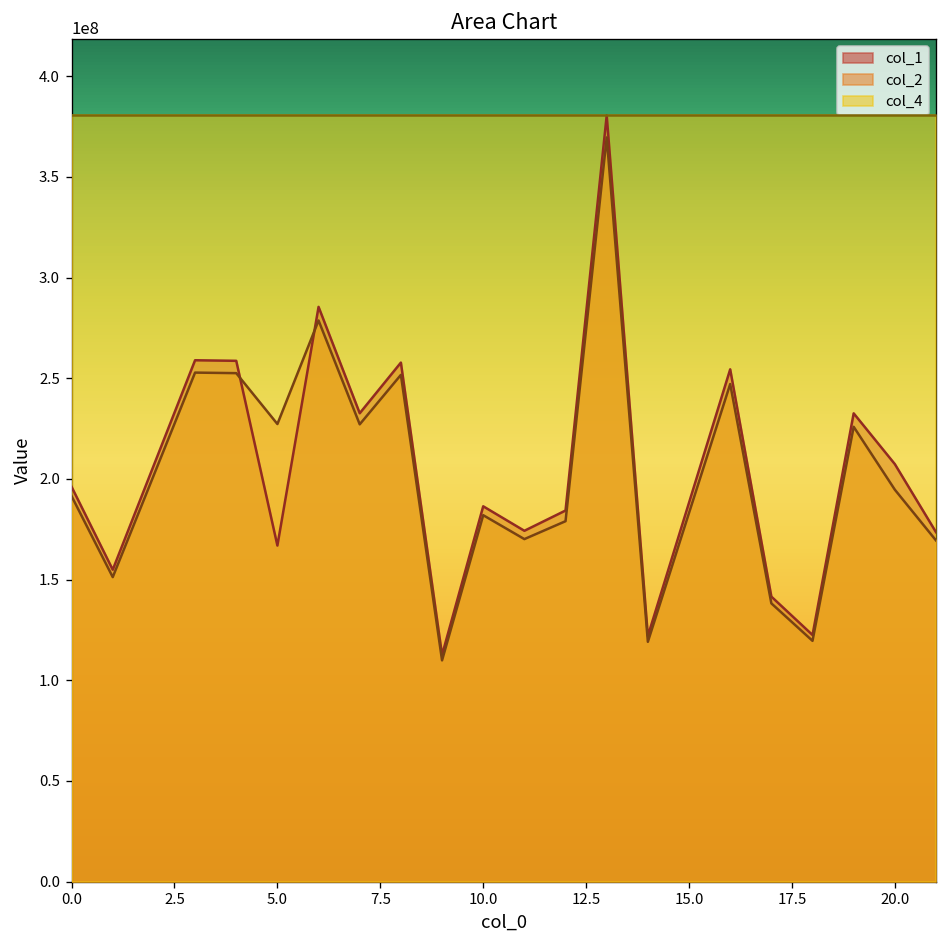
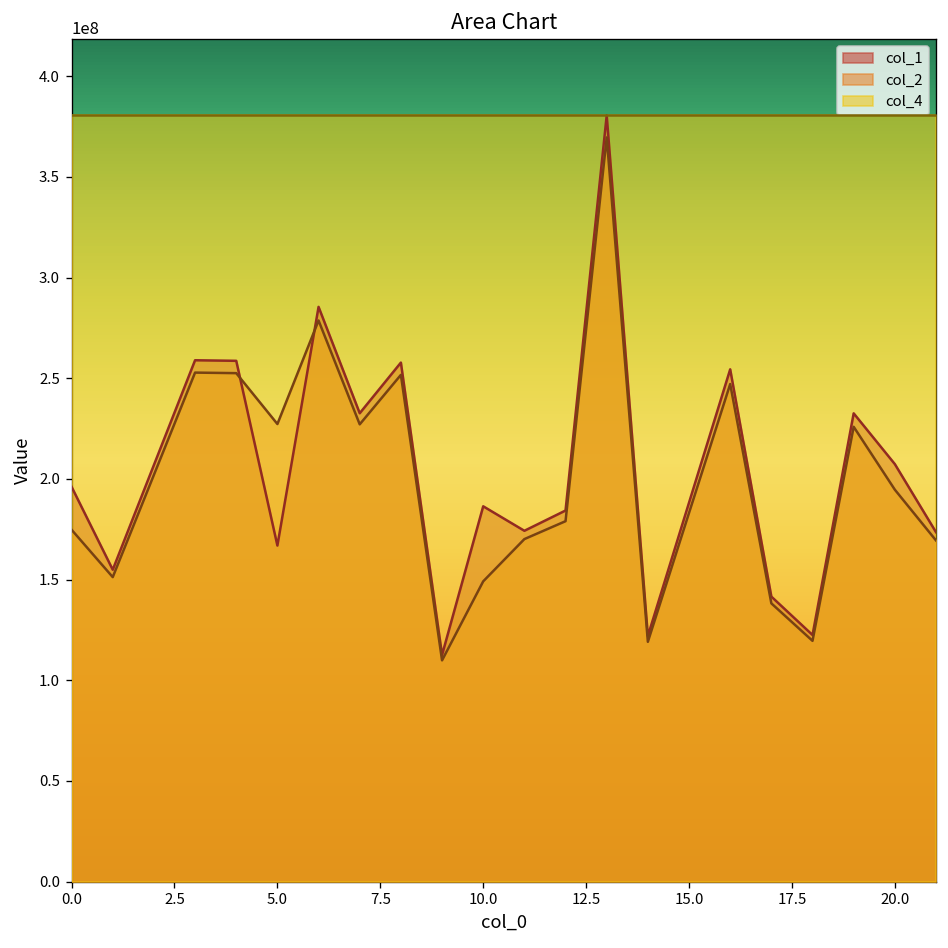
col_2, 0.0: 191000000 -> 175000000
col_2, 10.0: 182000000 -> 149000000
